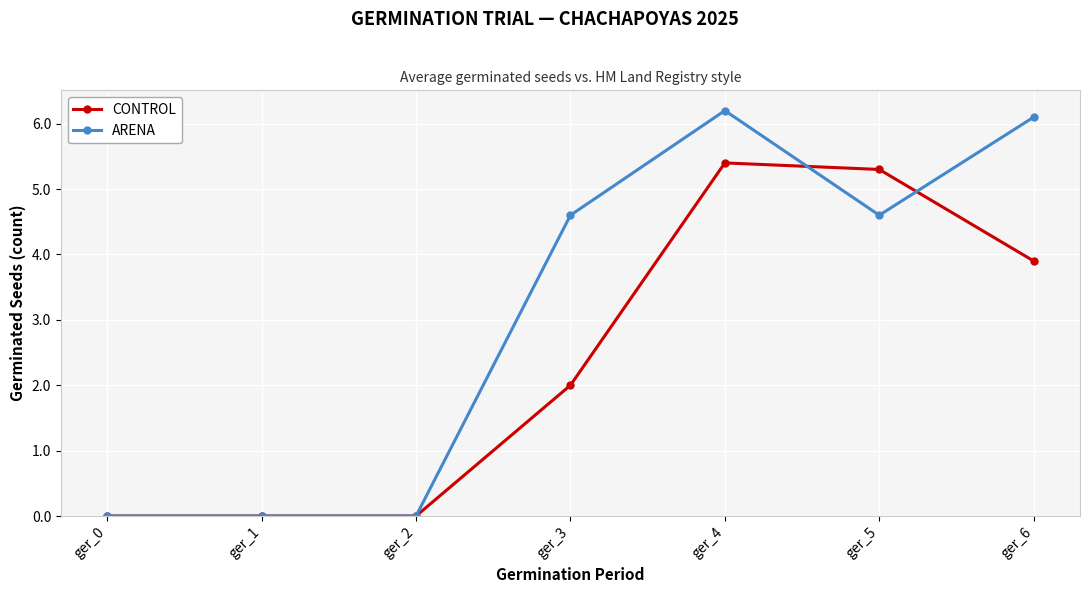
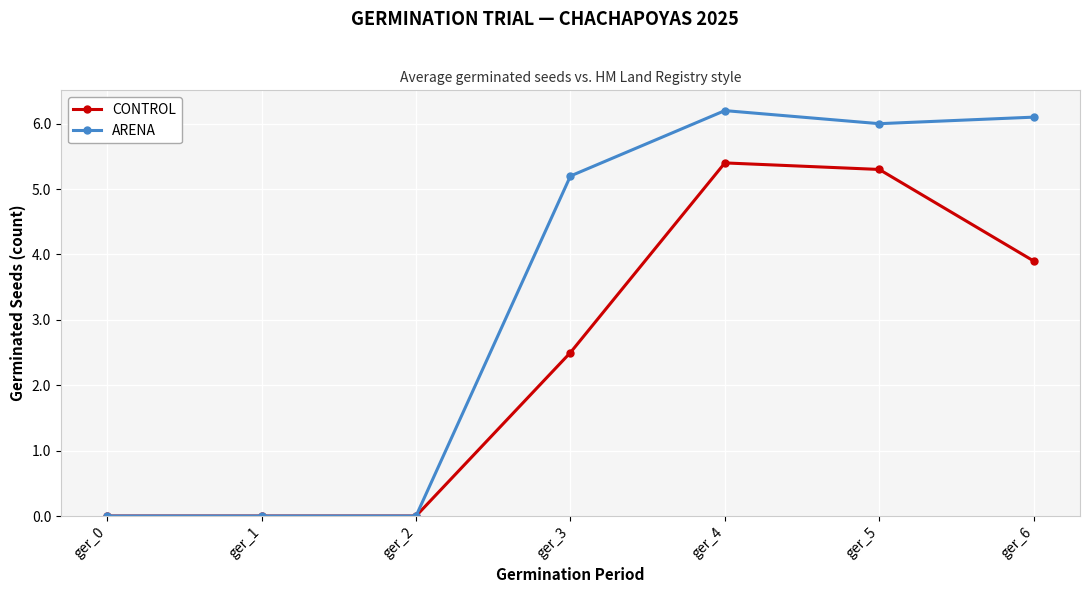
CONTROL, ger_3: 2.0 -> 2.5
ARENA, ger_3: 4.6 -> 5.2
ARENA, ger_5: 4.6 -> 6.0
